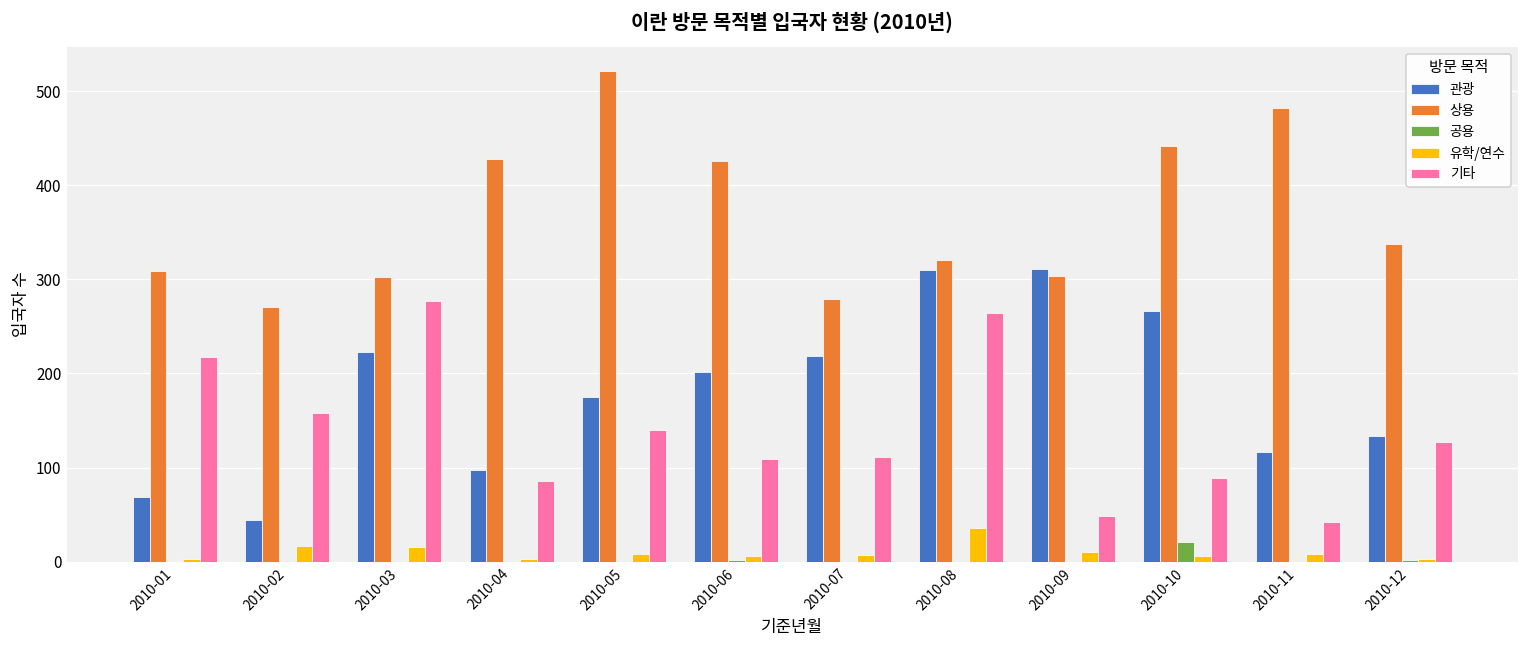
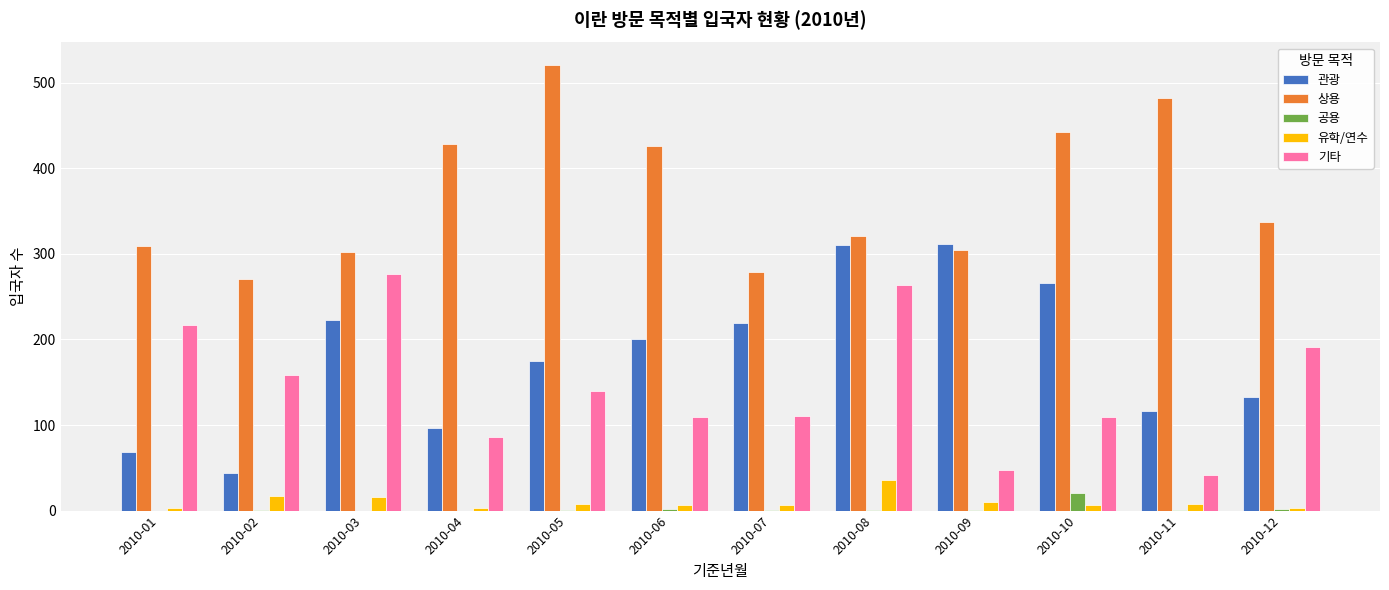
기타, 2010-10: 90 -> 110
기타, 2010-12: 130 -> 190
